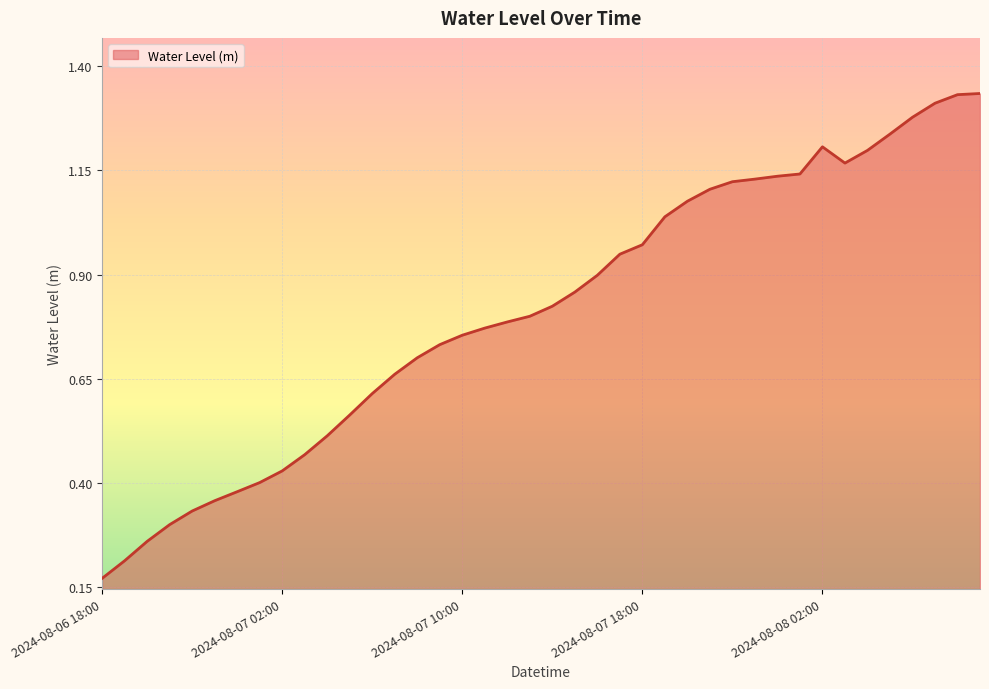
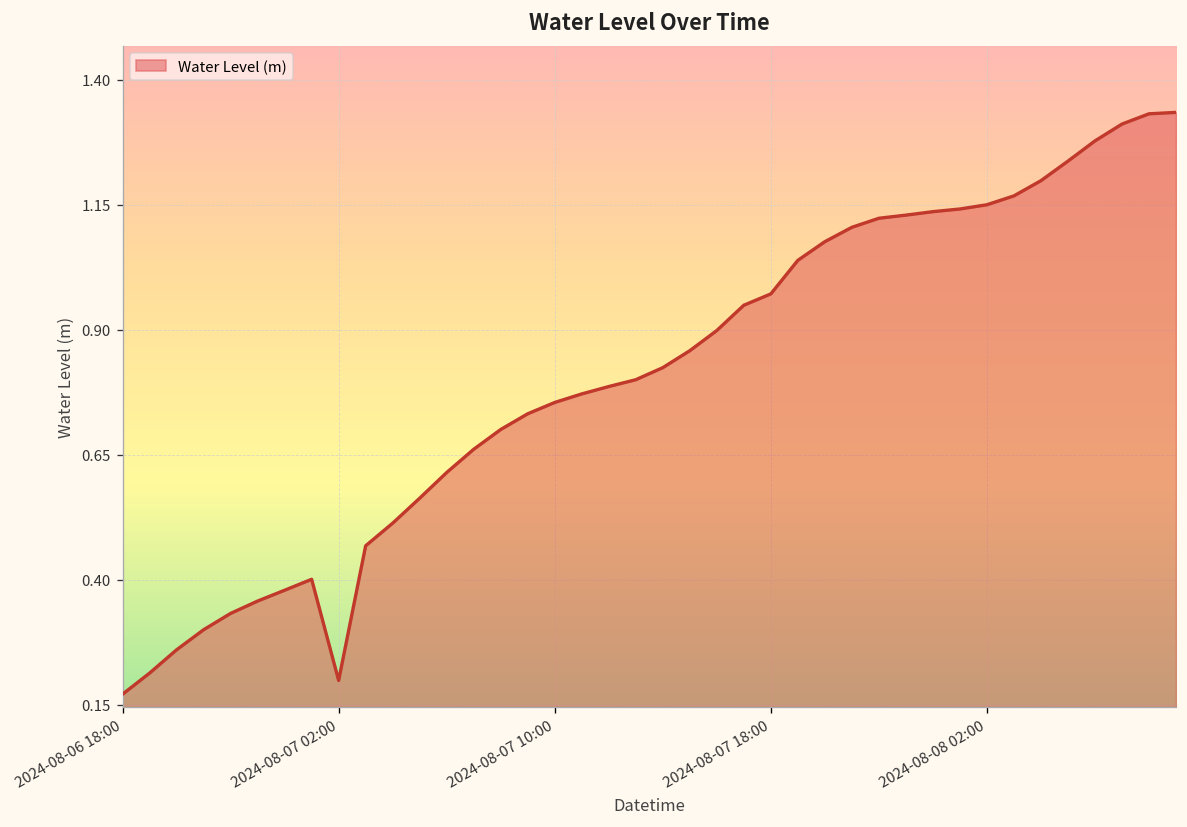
2024-08-07 02:00: 0.43 -> 0.20
2024-08-08 02:00: 1.21 -> 1.15
